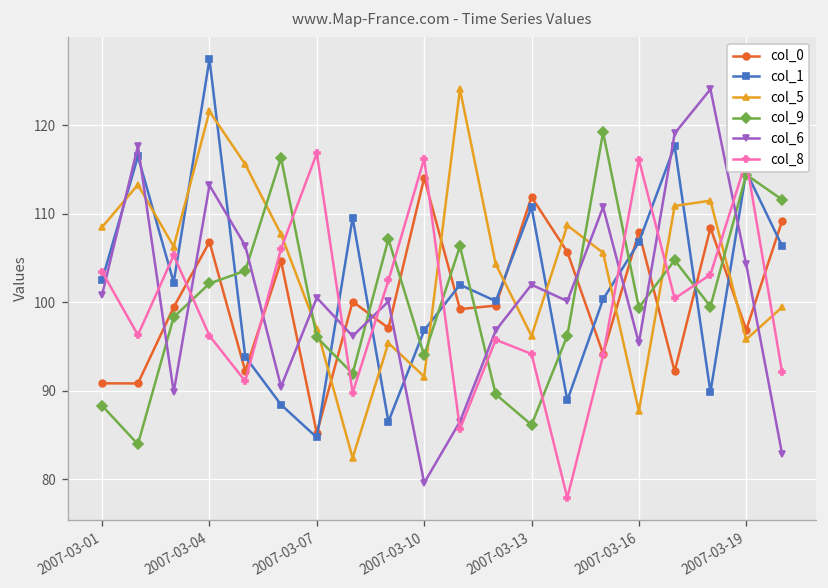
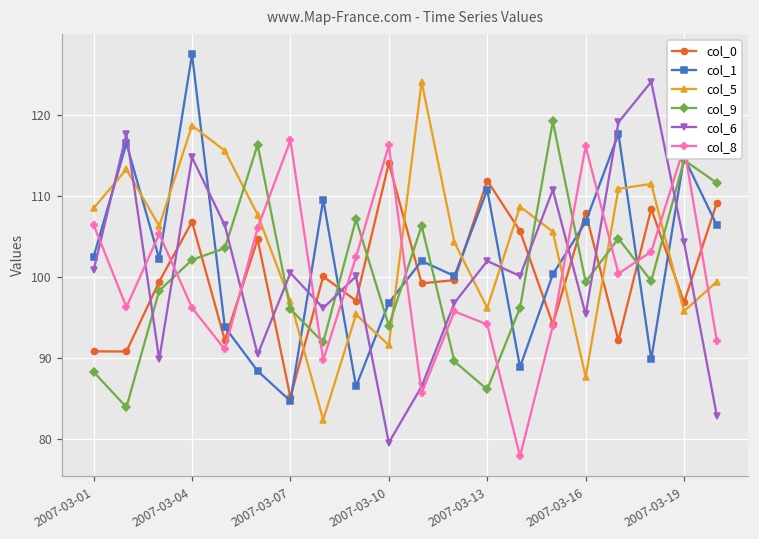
col_8, 2007-03-01: 103 -> 106
col_5, 2007-03-04: 122 -> 119
col_6, 2007-03-04: 113 -> 115
